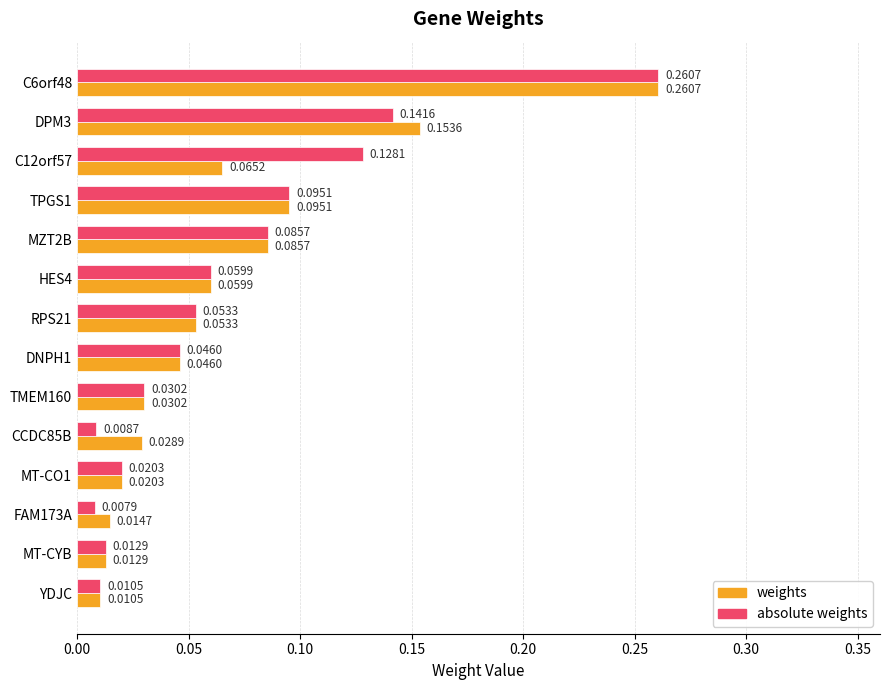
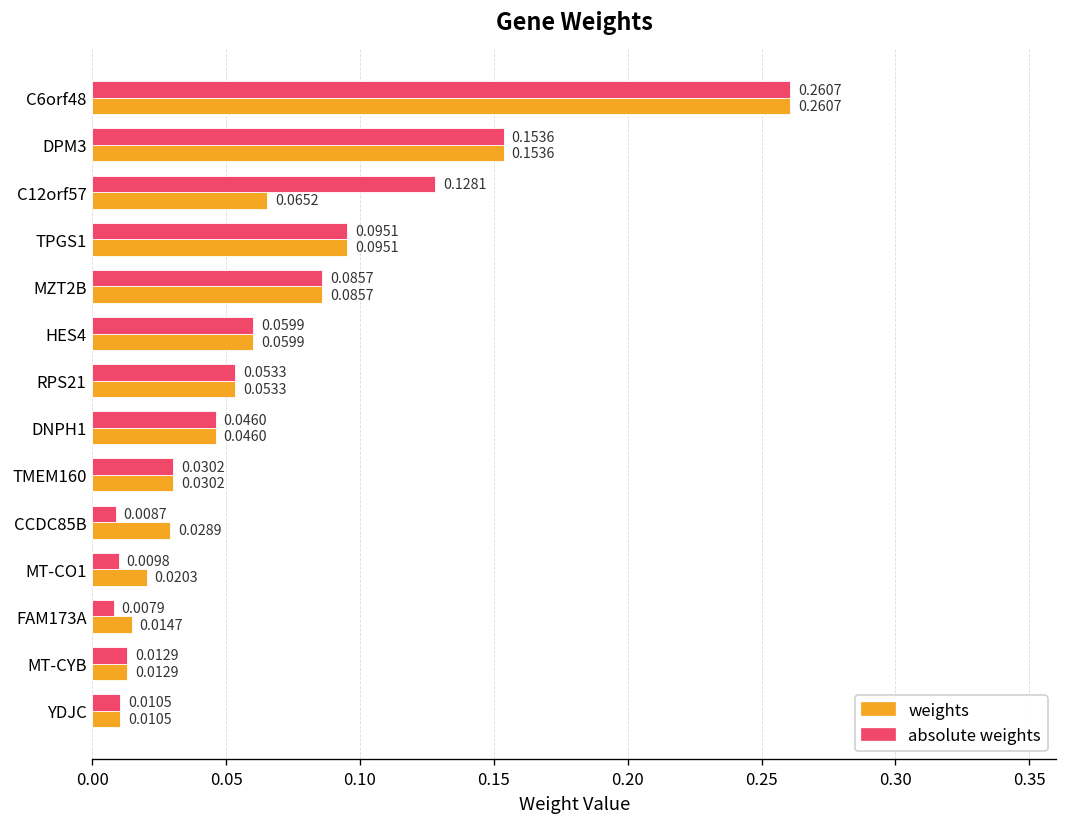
absolute weights, DPM3: 0.1416 -> 0.1536
absolute weights, MT-CO1: 0.0203 -> 0.0098
